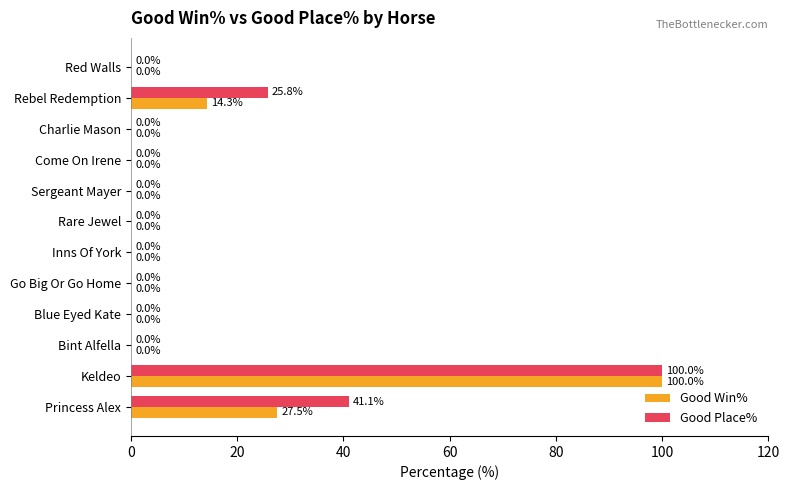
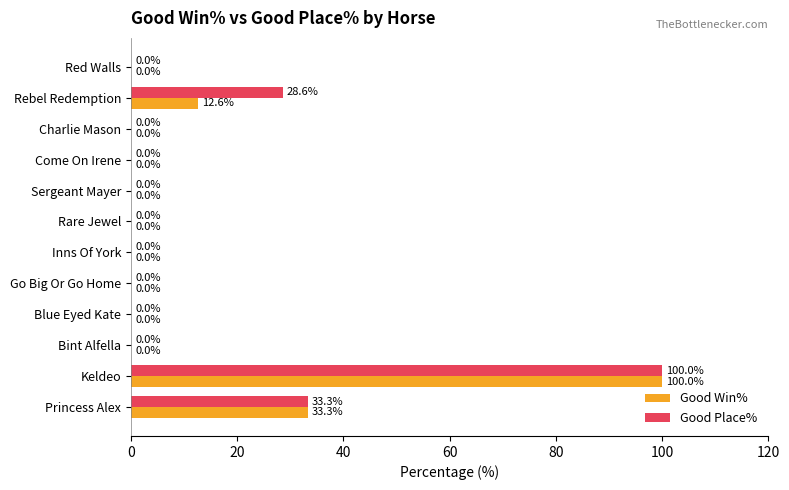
Good Place%, Rebel Redemption: 25.8% -> 28.6%
Good Win%, Rebel Redemption: 14.3% -> 12.6%
Good Place%, Princess Alex: 41.1% -> 33.3%
Good Win%, Princess Alex: 27.5% -> 33.3%
